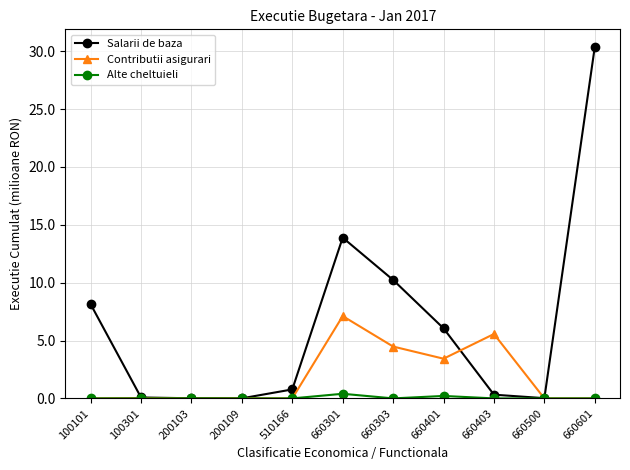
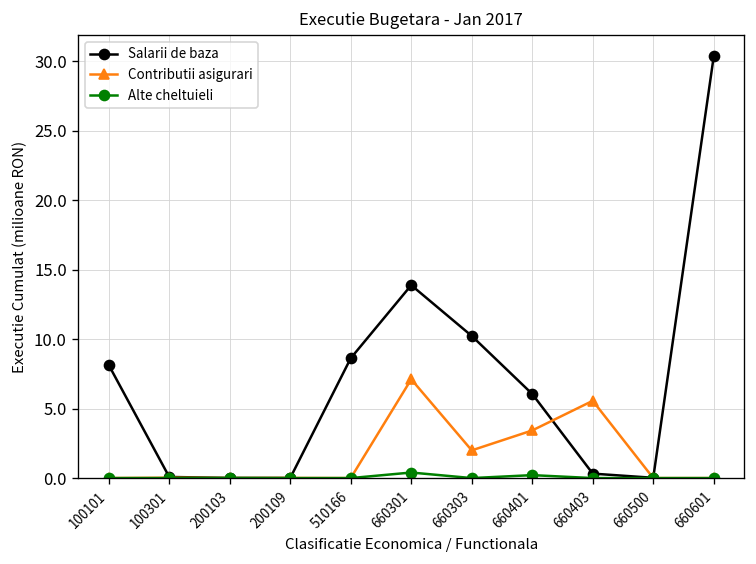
Salarii de baza, 510166: 0.8 -> 8.6
Contributii asigurari, 660303: 4.5 -> 2.0
